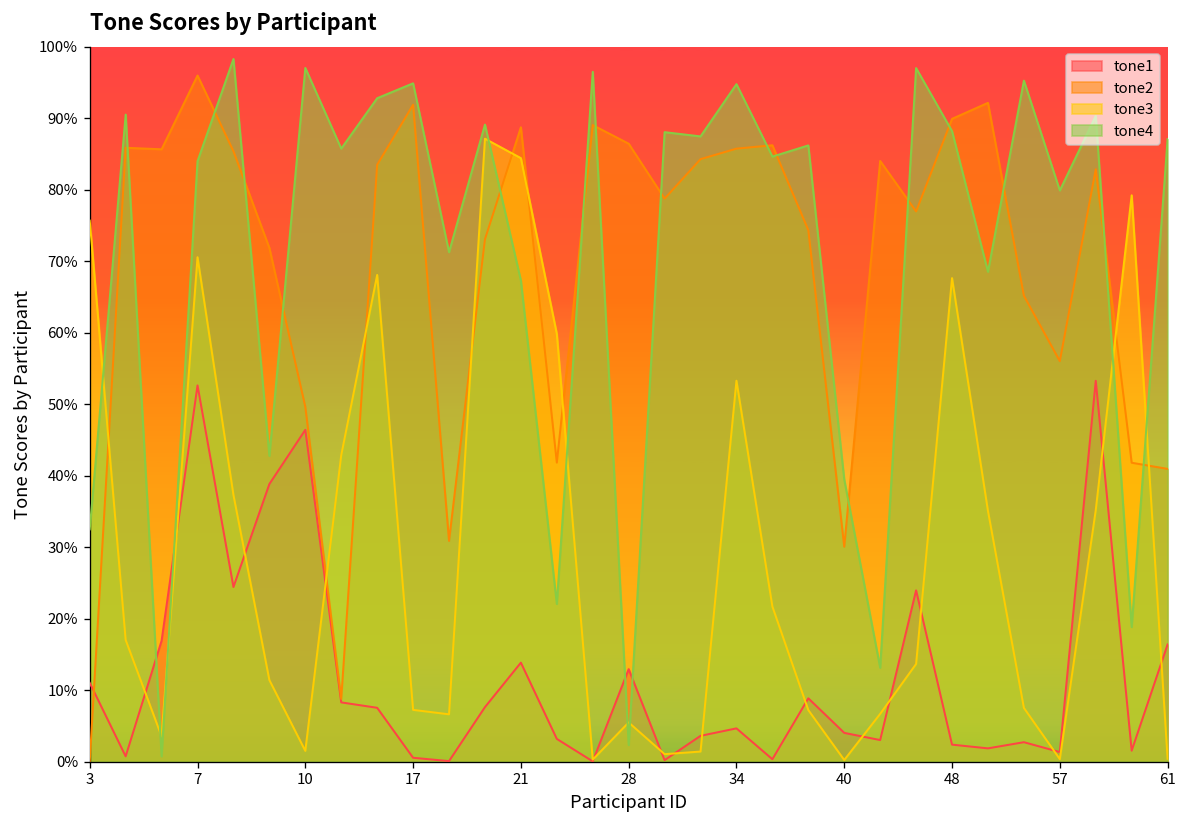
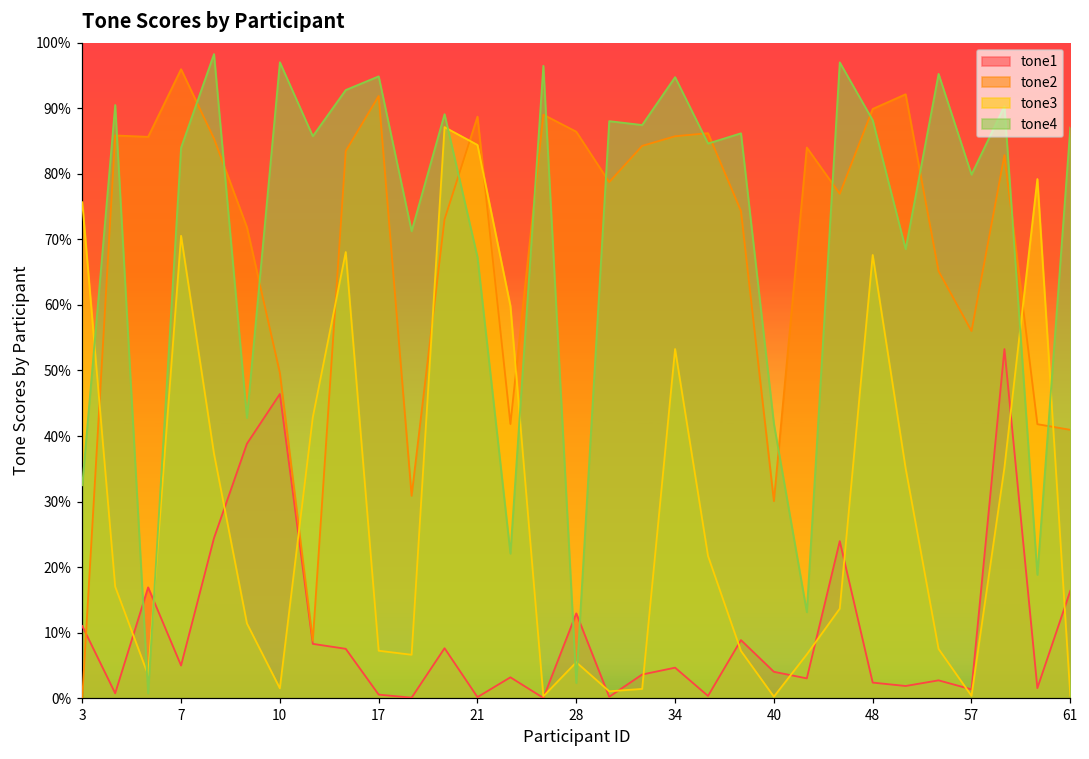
tone1, 7: 53% -> 5%
tone1, 21: 14% -> 0%
tone4, 40: 39% -> 42%
